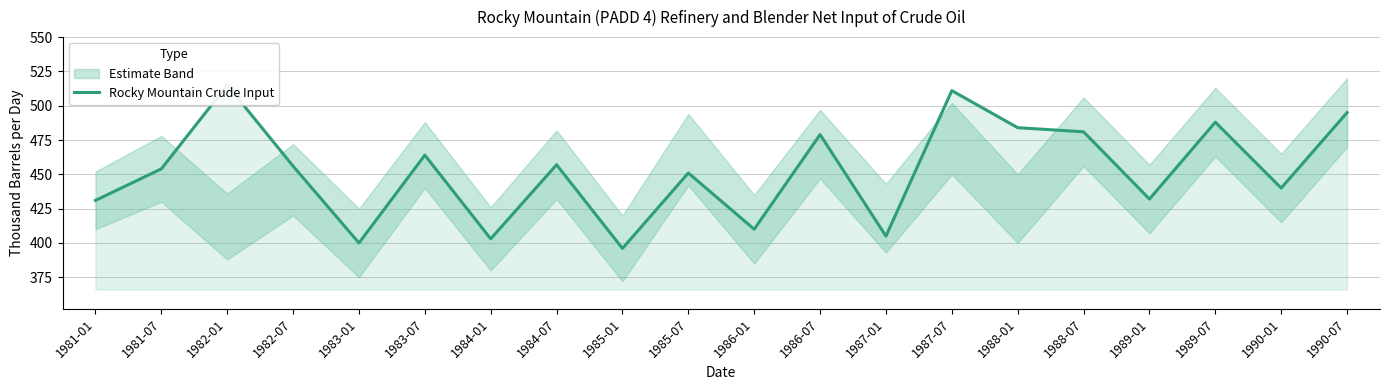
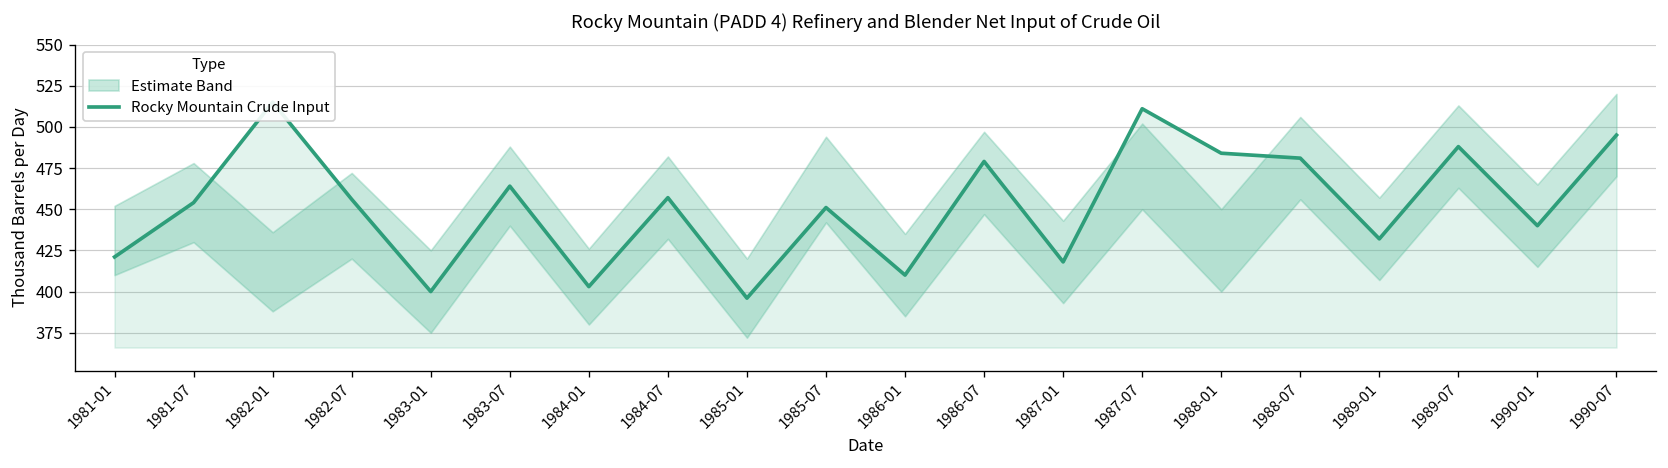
Rocky Mountain Crude Input, 1981-01: 431 -> 421
Rocky Mountain Crude Input, 1987-01: 405 -> 418
